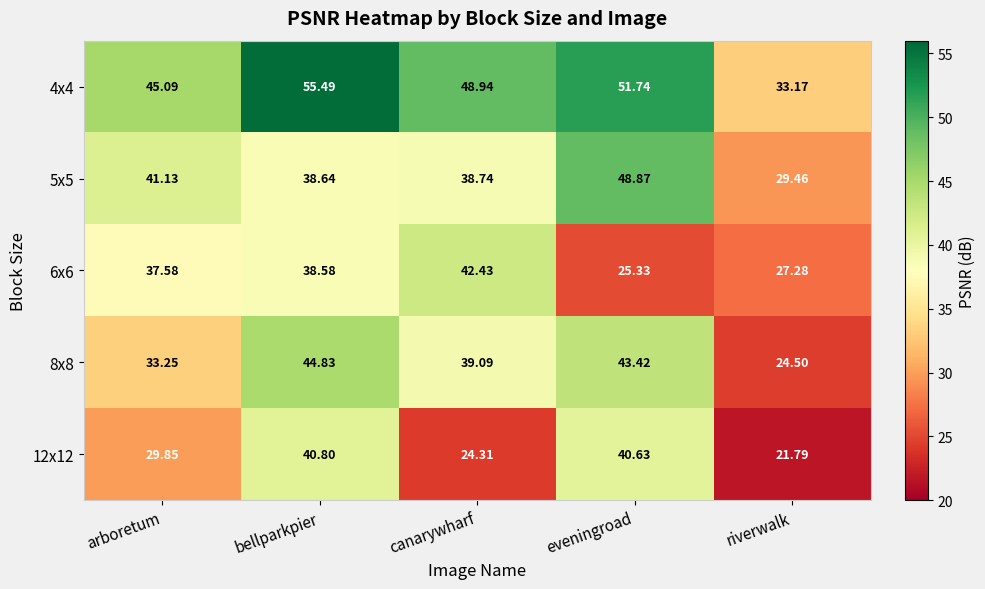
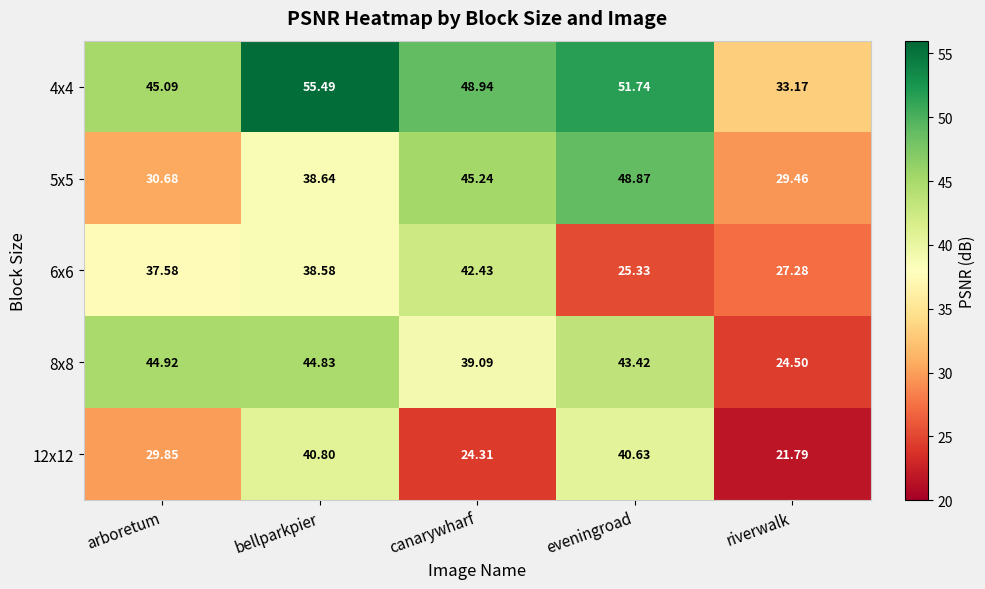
5x5, arboretum: 41.13 -> 30.68
5x5, canarywharf: 38.74 -> 45.24
8x8, arboretum: 33.25 -> 44.92
